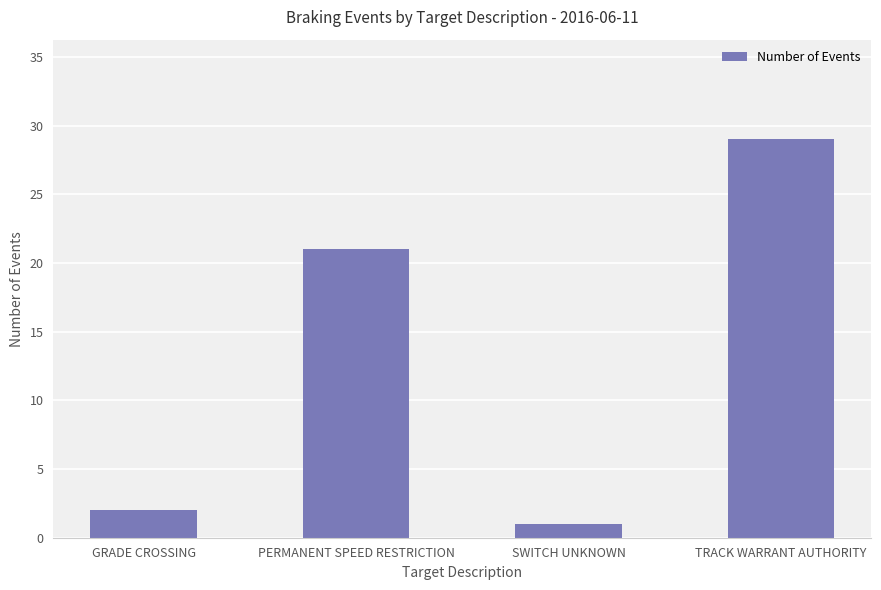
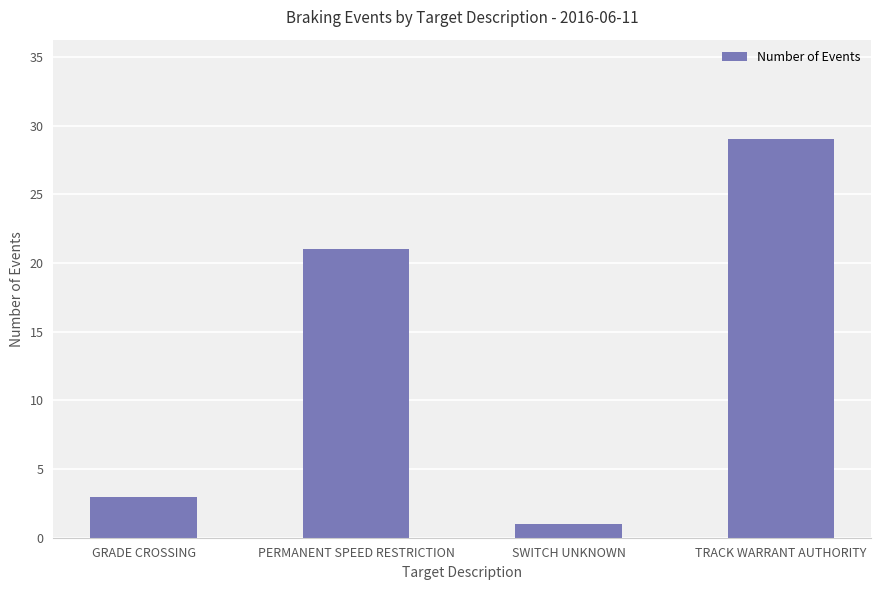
GRADE CROSSING: 2 -> 3
